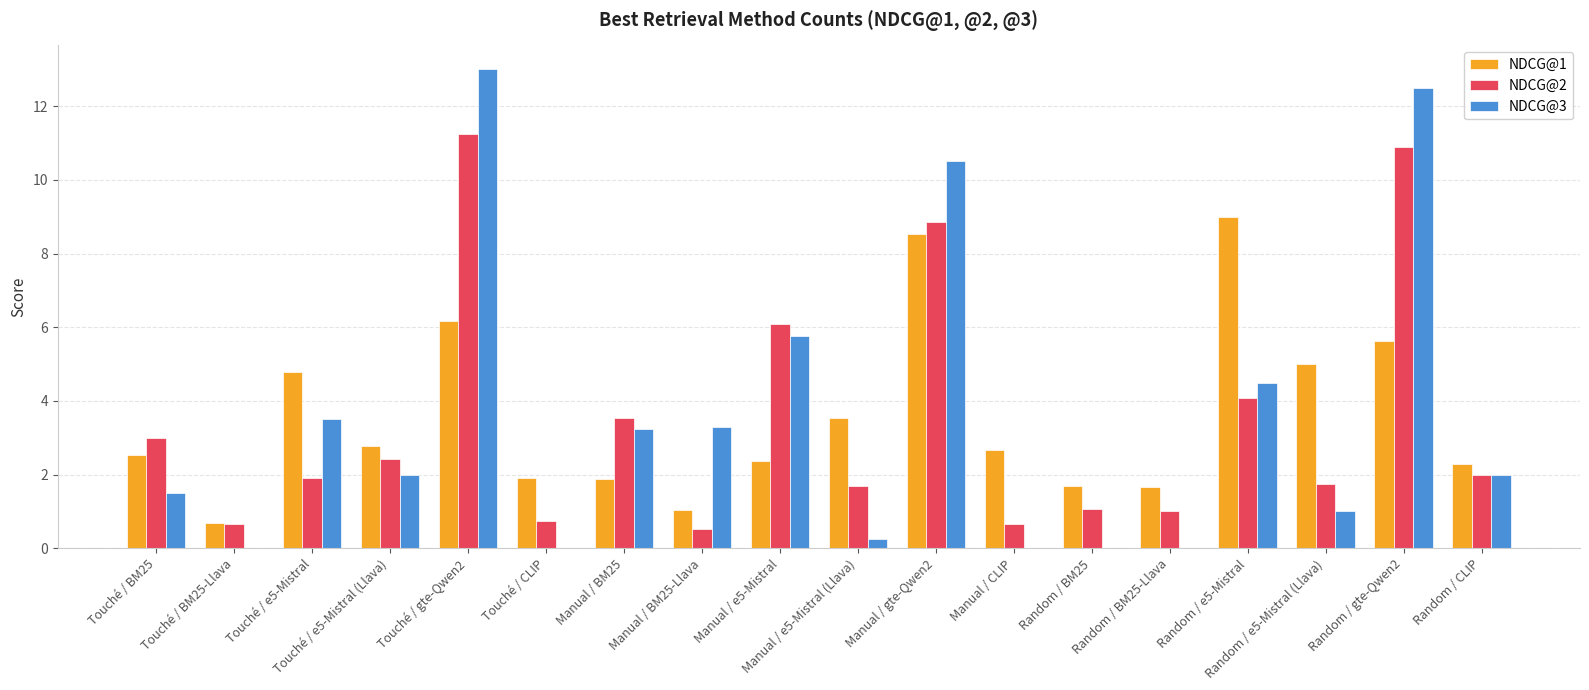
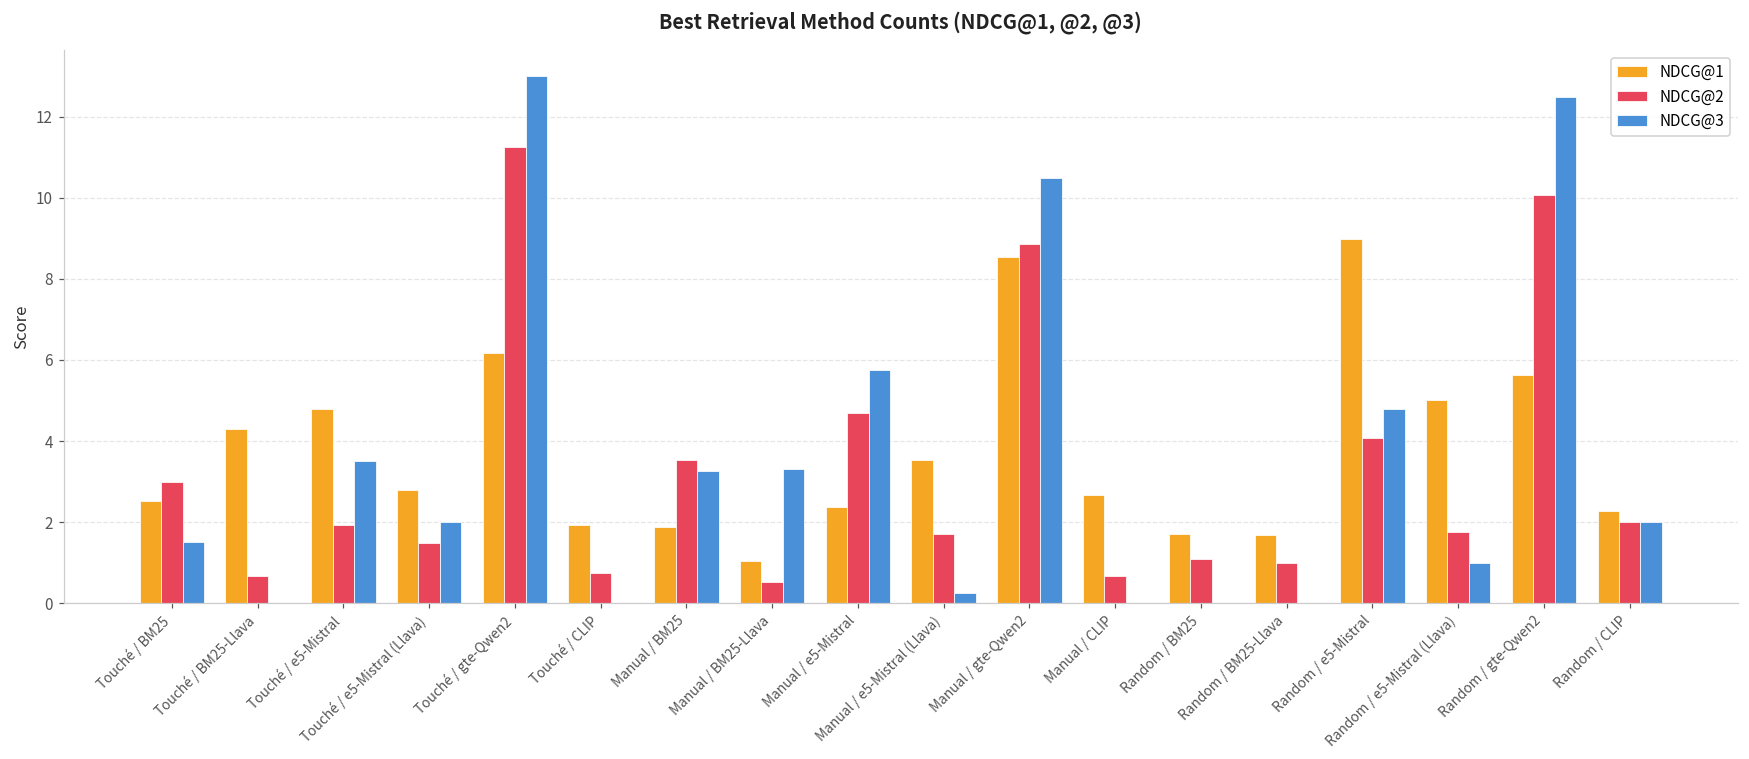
NDCG@1, Touché / BM25-Llava: 0.7 -> 4.3
NDCG@2, Touché / e5-Mistral (Llava): 2.4 -> 1.5
NDCG@2, Manual / e5-Mistral: 6.1 -> 4.7
NDCG@3, Random / e5-Mistral: 4.5 -> 4.8
NDCG@2, Random / gte-Qwen2: 10.9 -> 10.1
